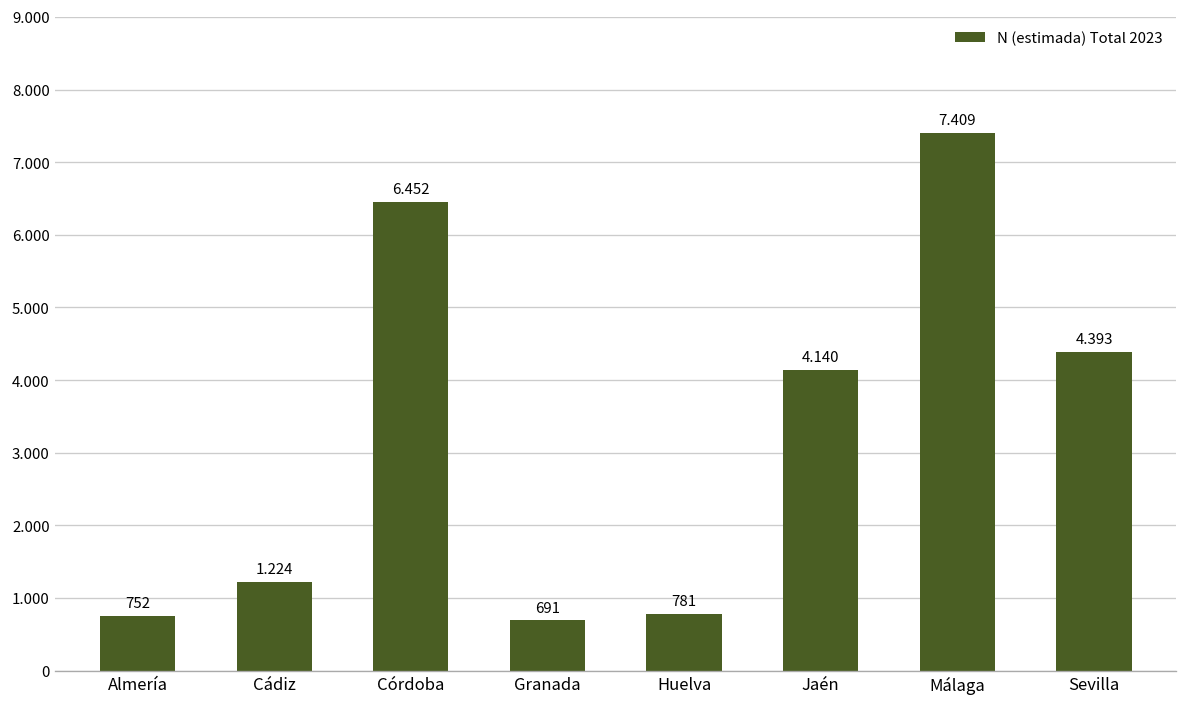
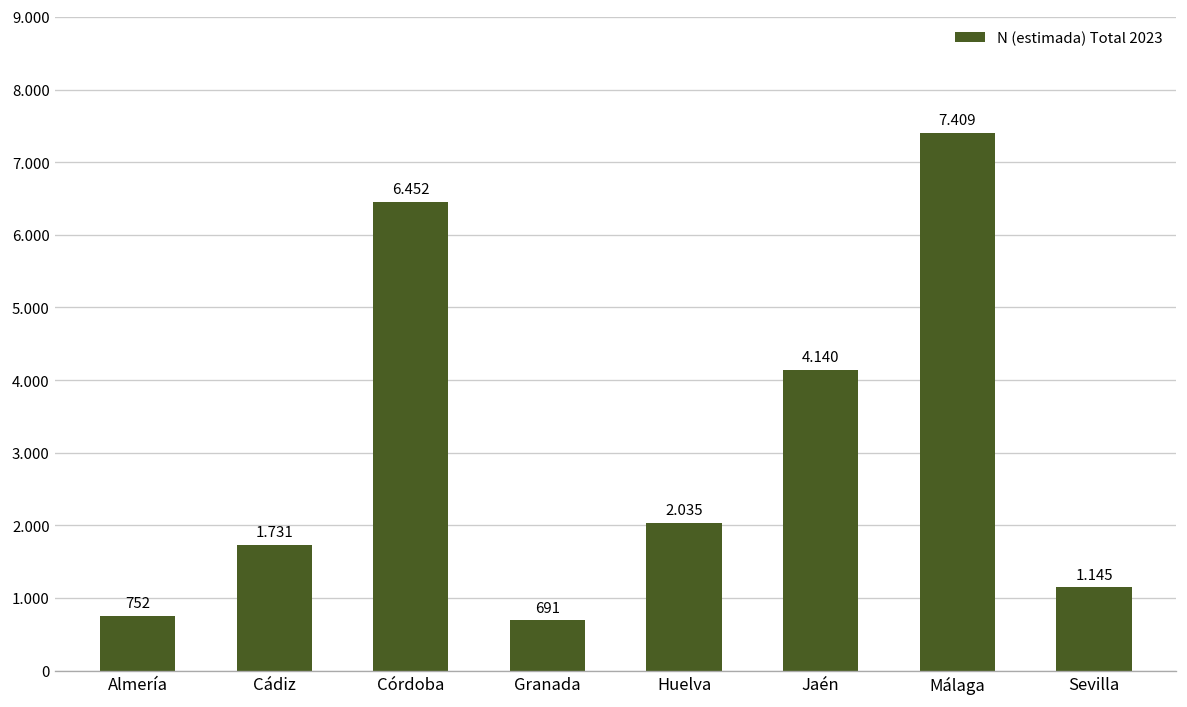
Cádiz: 1.224 -> 1.731
Huelva: 781 -> 2.035
Sevilla: 4.393 -> 1.145
